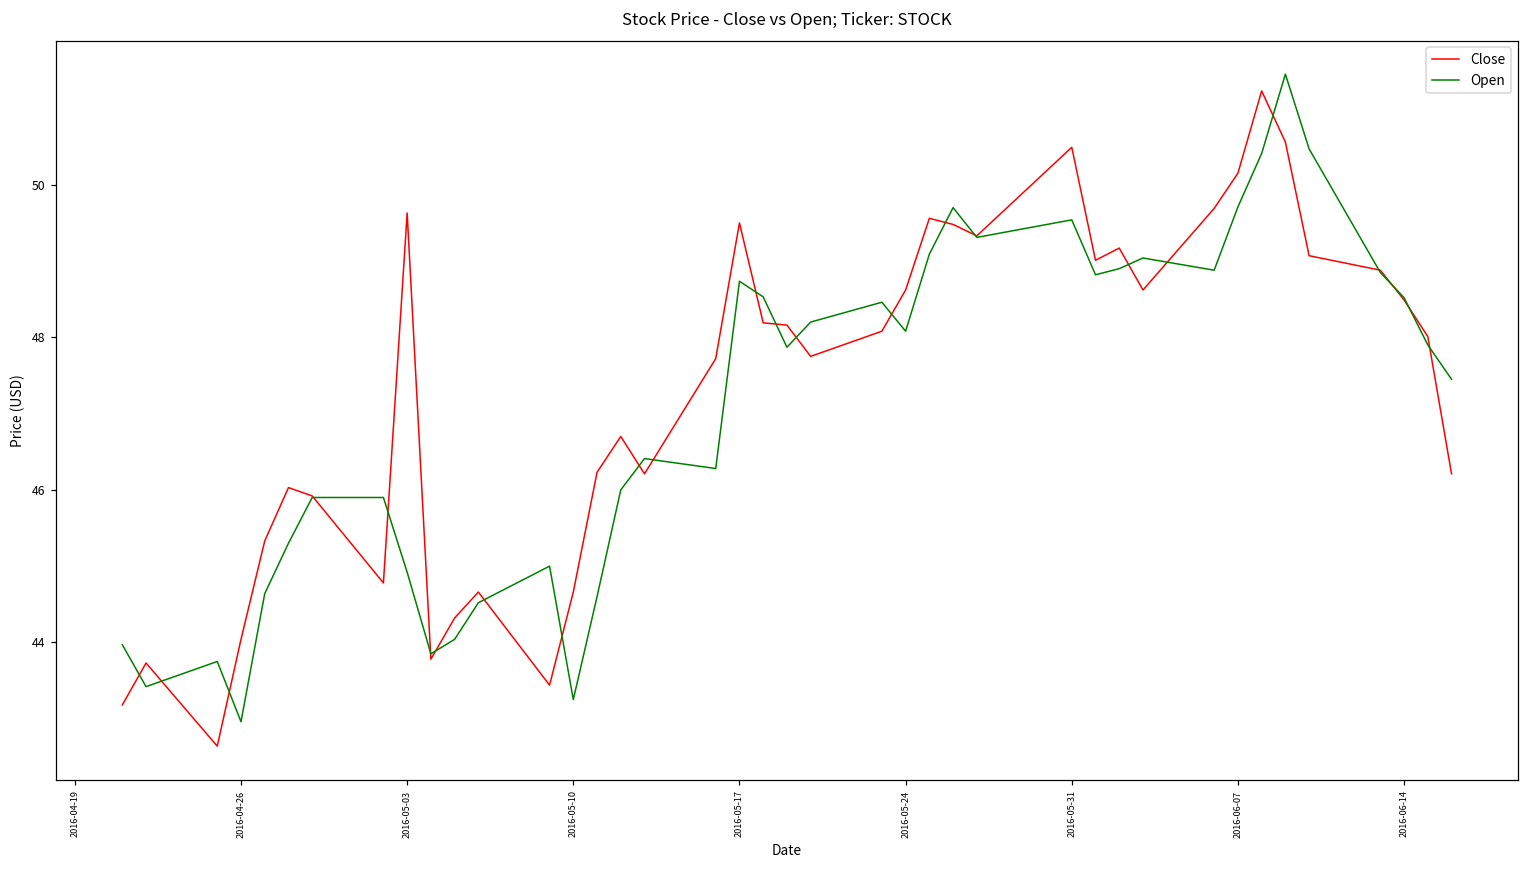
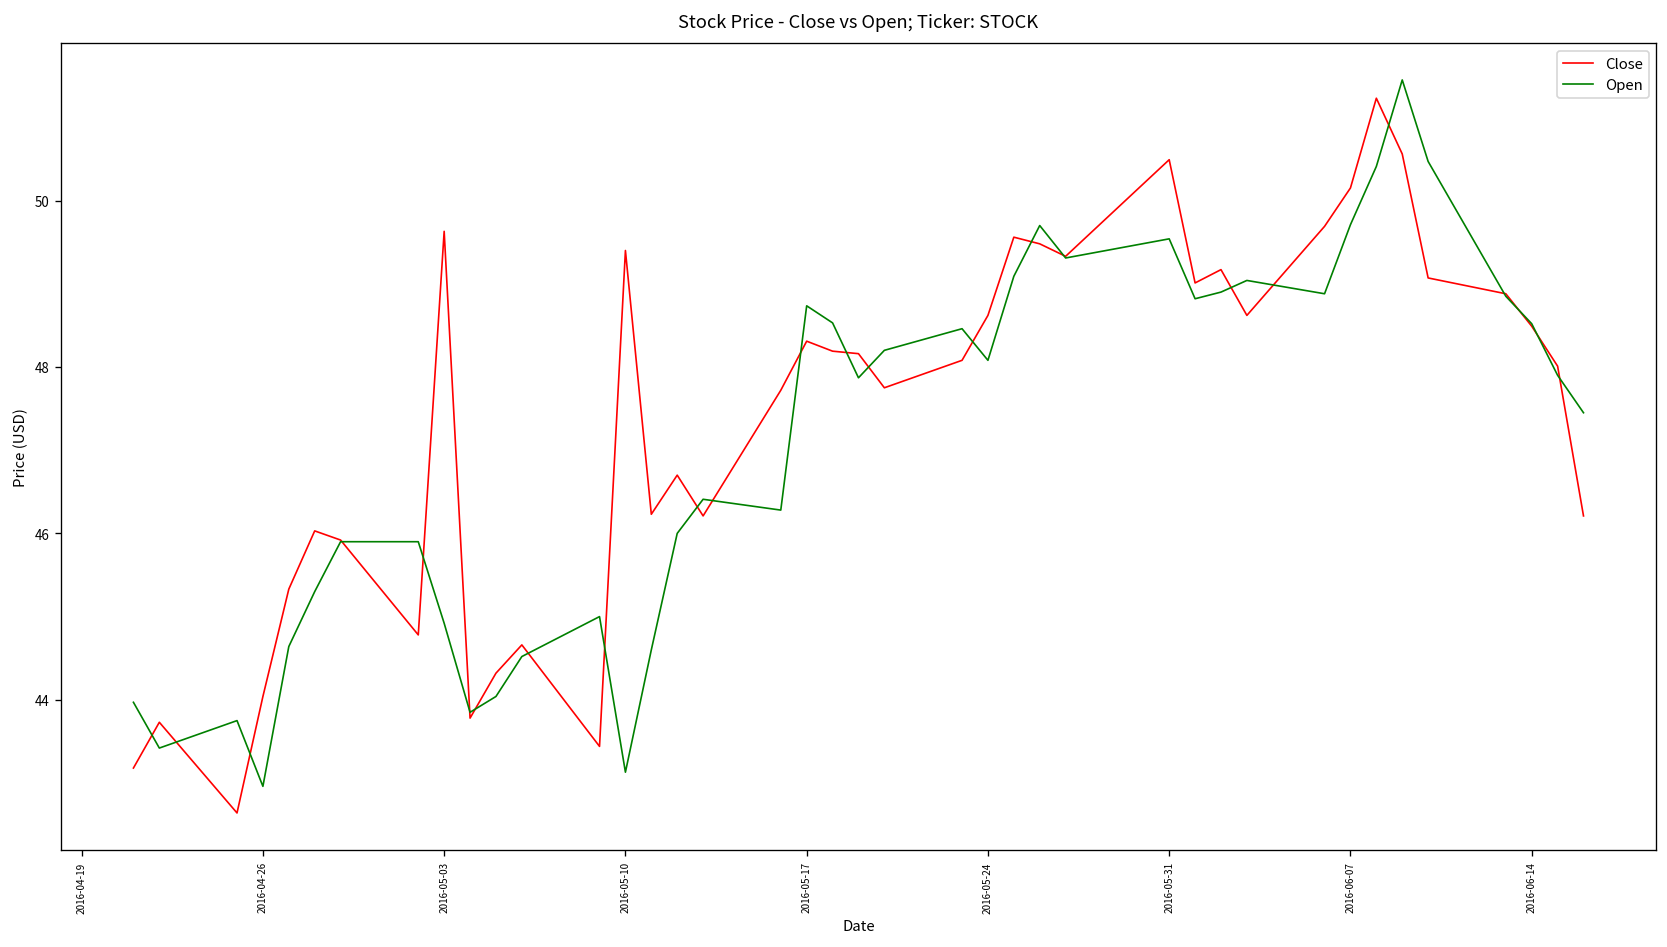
Close, 2016-05-10: 44.7 -> 49.4
Open, 2016-05-10: 43.3 -> 43.1
Close, 2016-05-17: 49.5 -> 48.3
